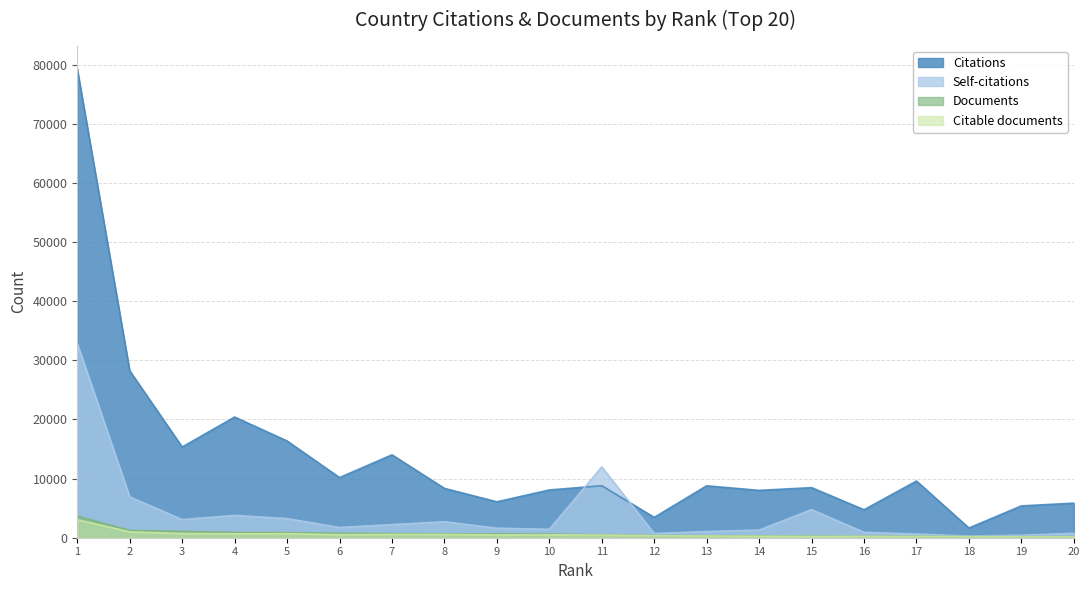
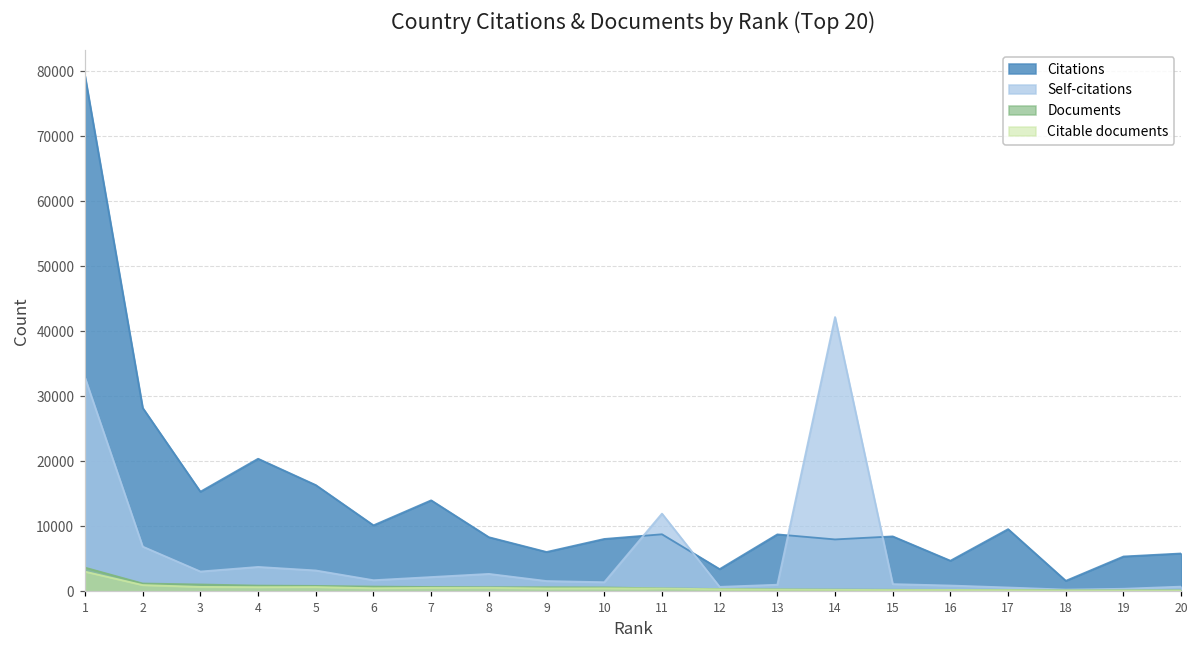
Self-citations, 14: 1000 -> 42000
Self-citations, 15: 5000 -> 1000
